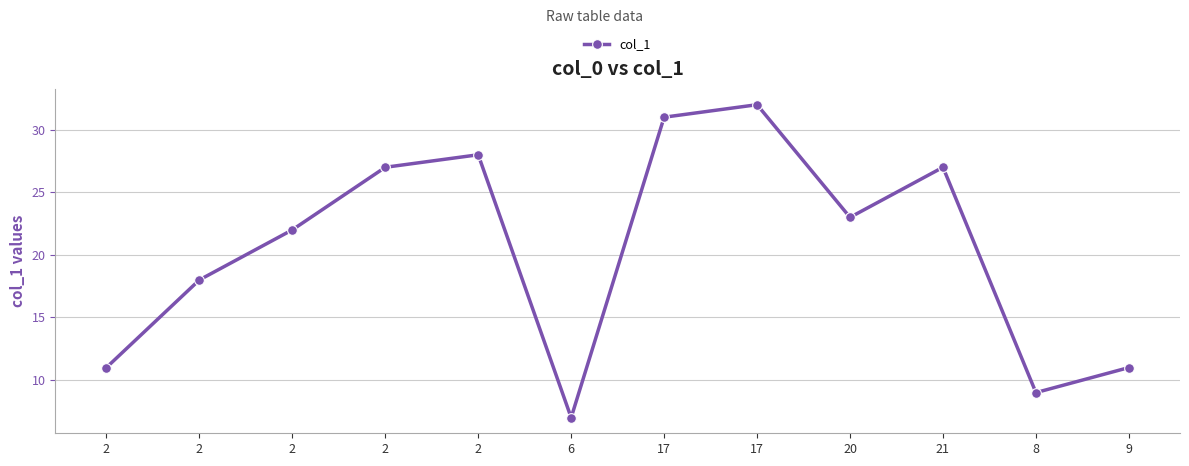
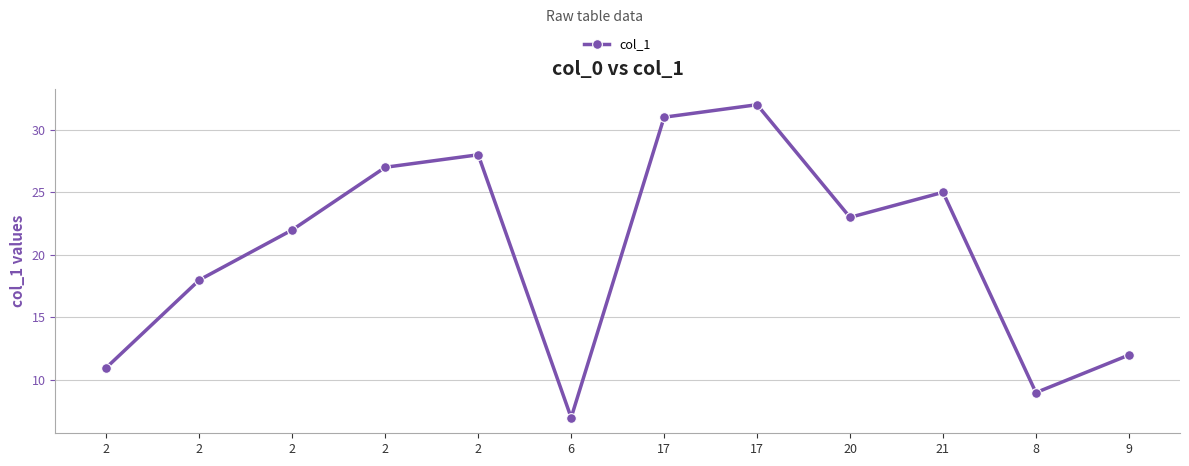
21: 27 -> 25
9: 11 -> 12
